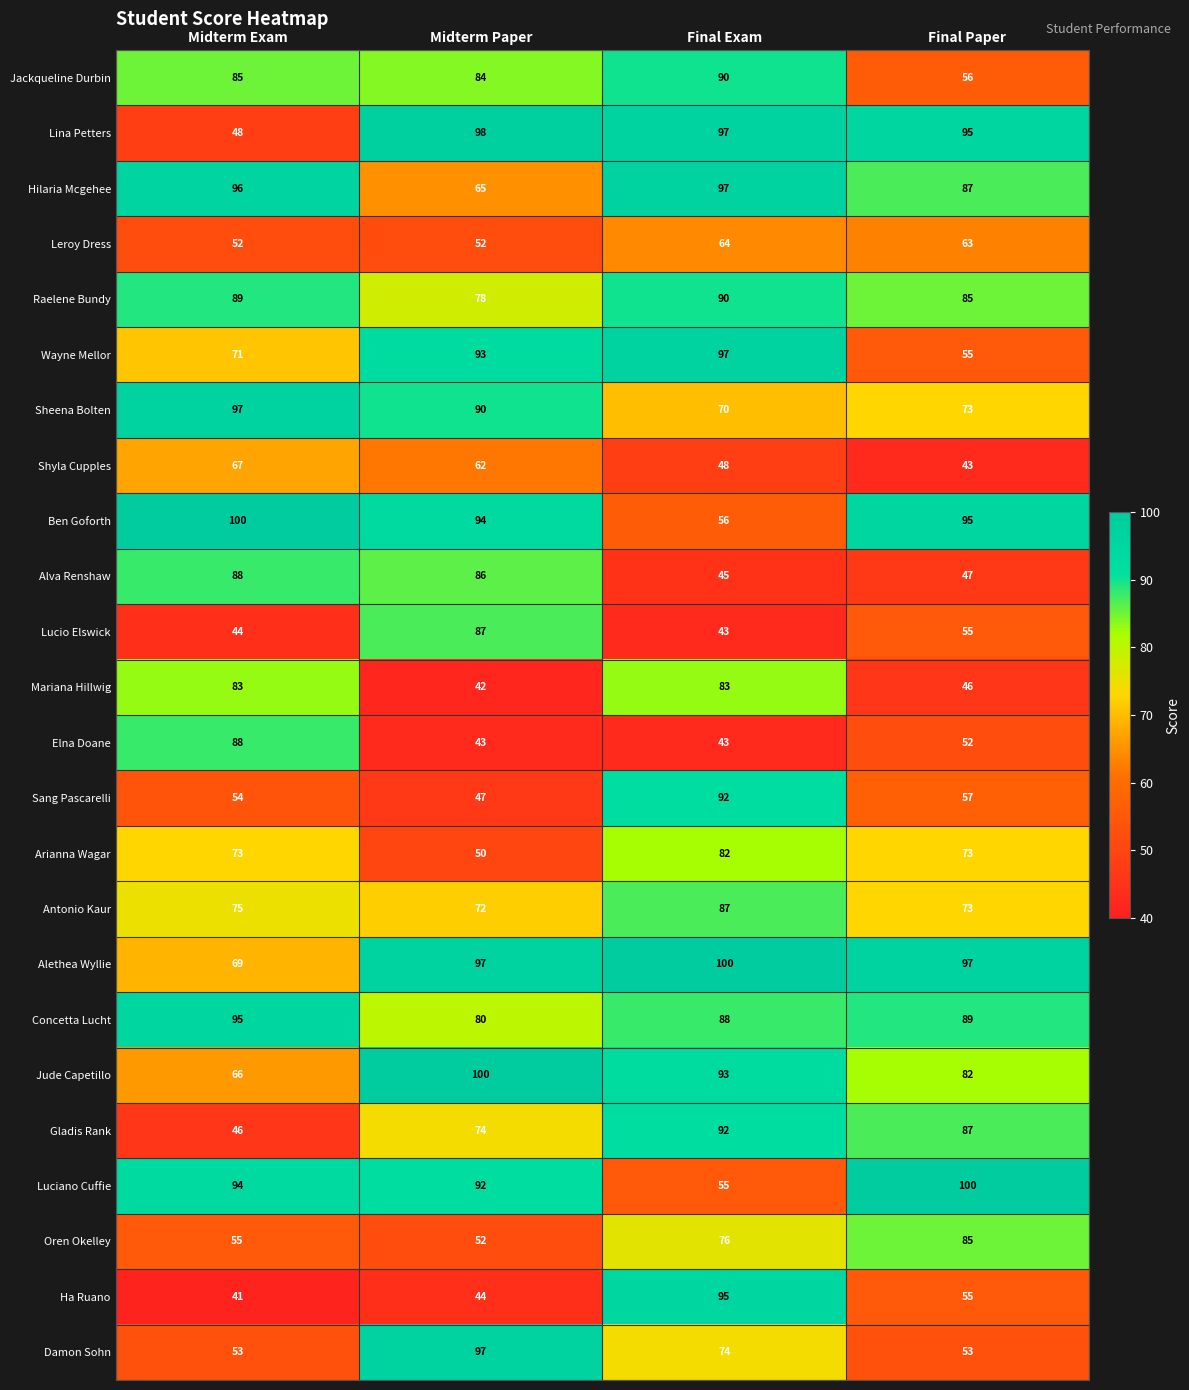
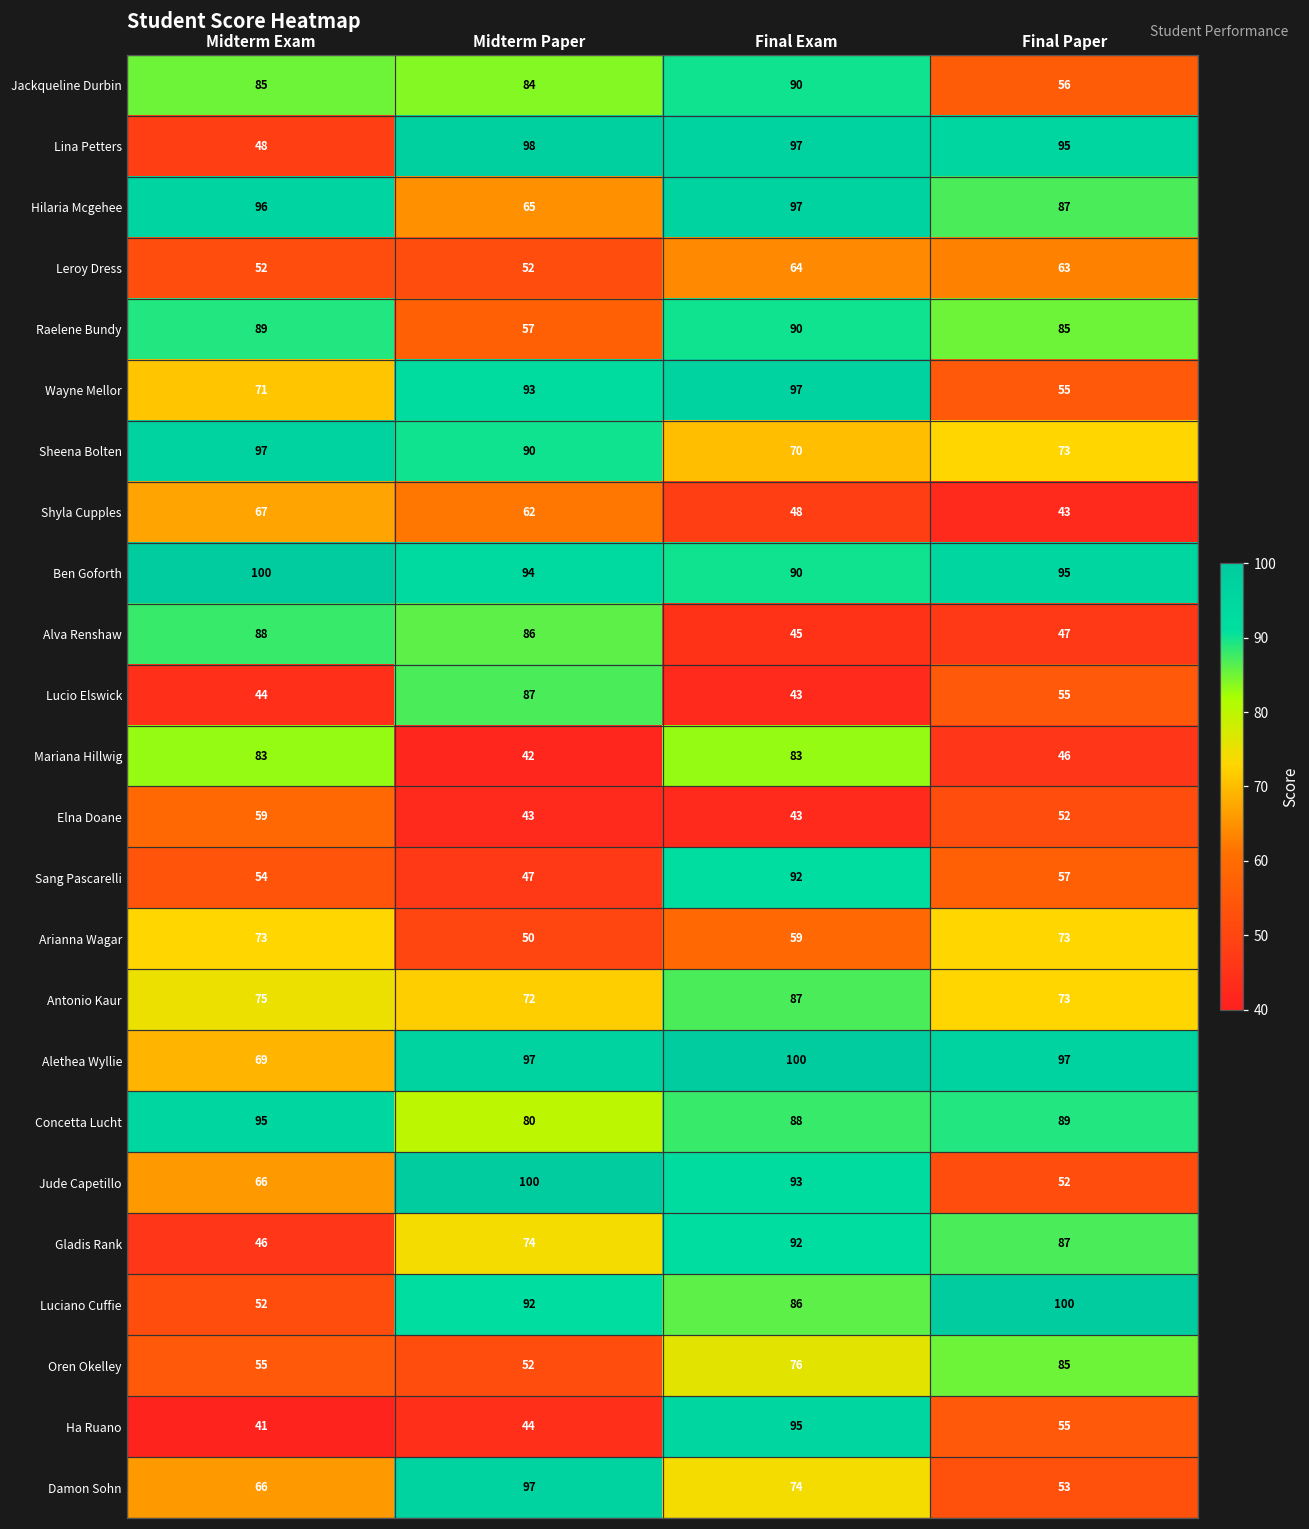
Raelene Bundy, Midterm Paper: 78 -> 57
Ben Goforth, Final Exam: 56 -> 90
Elna Doane, Midterm Exam: 88 -> 59
Arianna Wagar, Final Exam: 82 -> 59
Jude Capetillo, Final Paper: 82 -> 52
Luciano Cuffie, Midterm Exam: 94 -> 52
Luciano Cuffie, Final Exam: 55 -> 86
Damon Sohn, Midterm Exam: 53 -> 66
